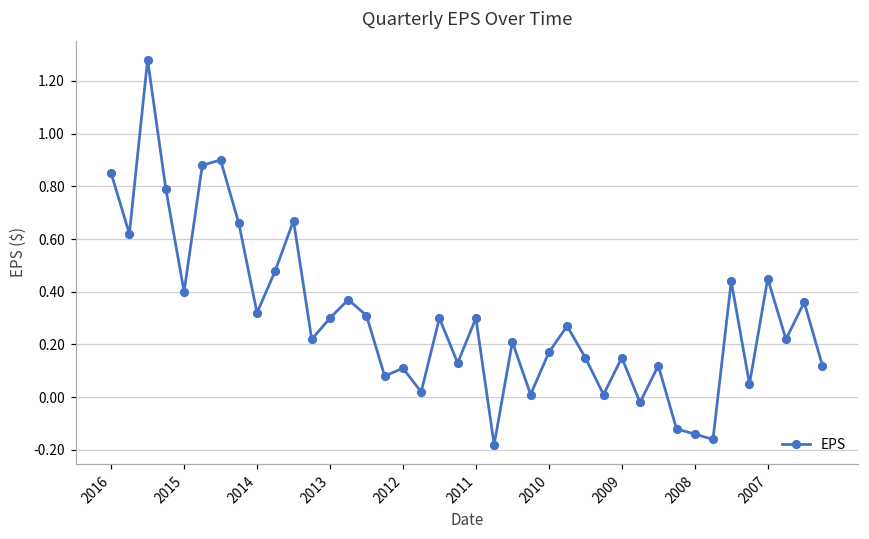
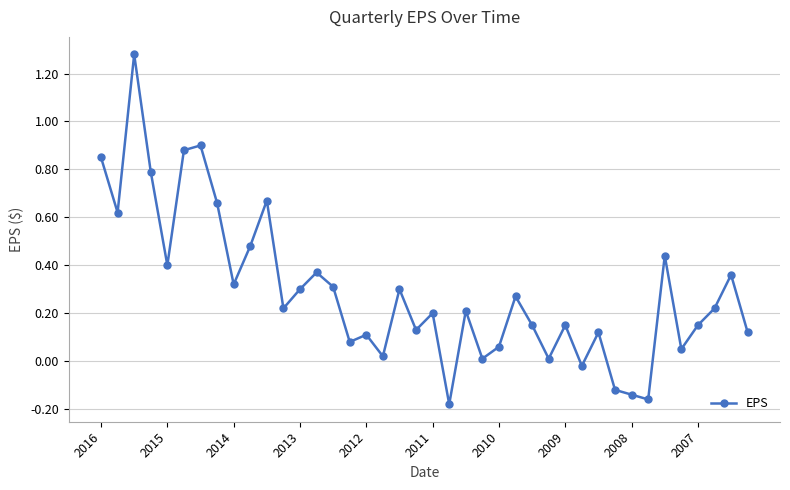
2011: 0.3 -> 0.2
2010: 0.17 -> 0.06
2007: 0.45 -> 0.15
